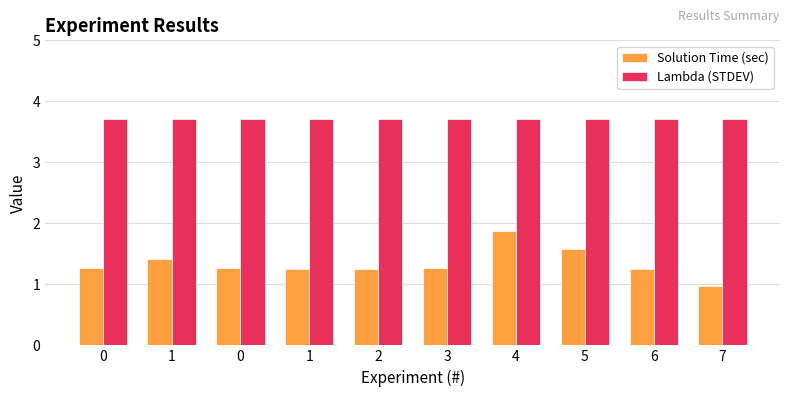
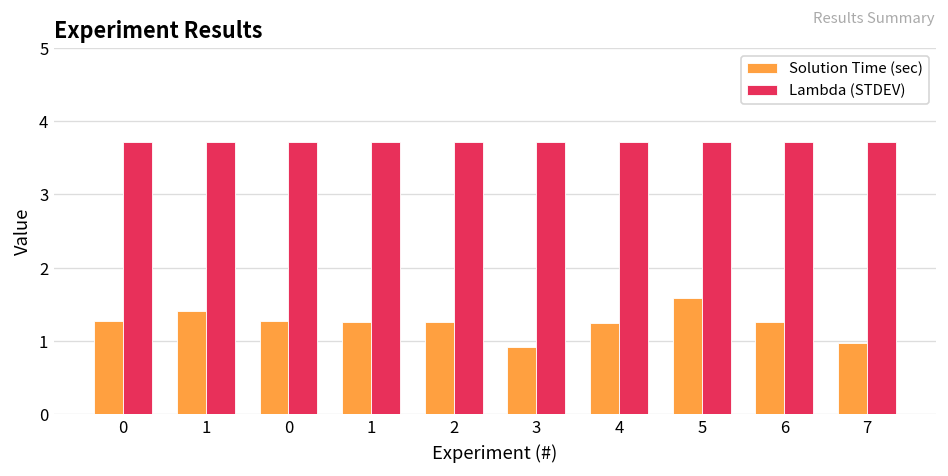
Solution Time (sec), 3: 1.3 -> 0.9
Solution Time (sec), 4: 1.9 -> 1.3
